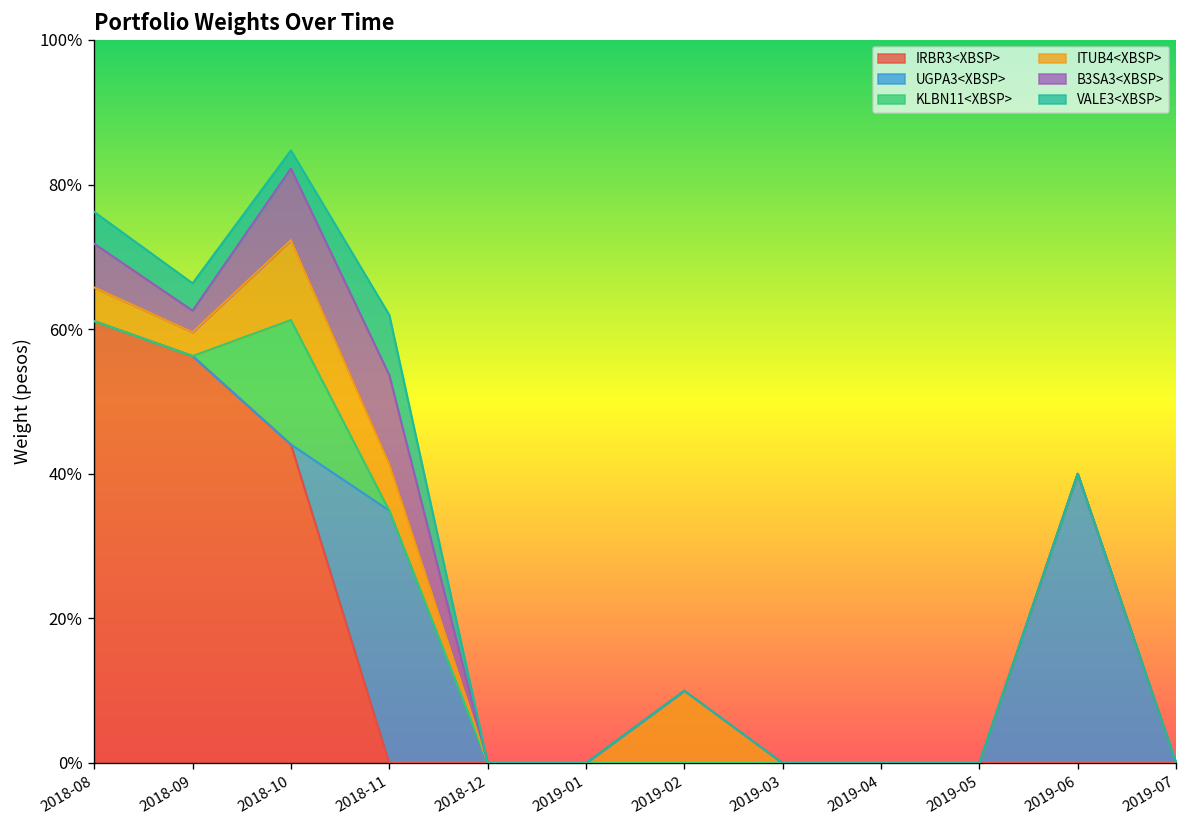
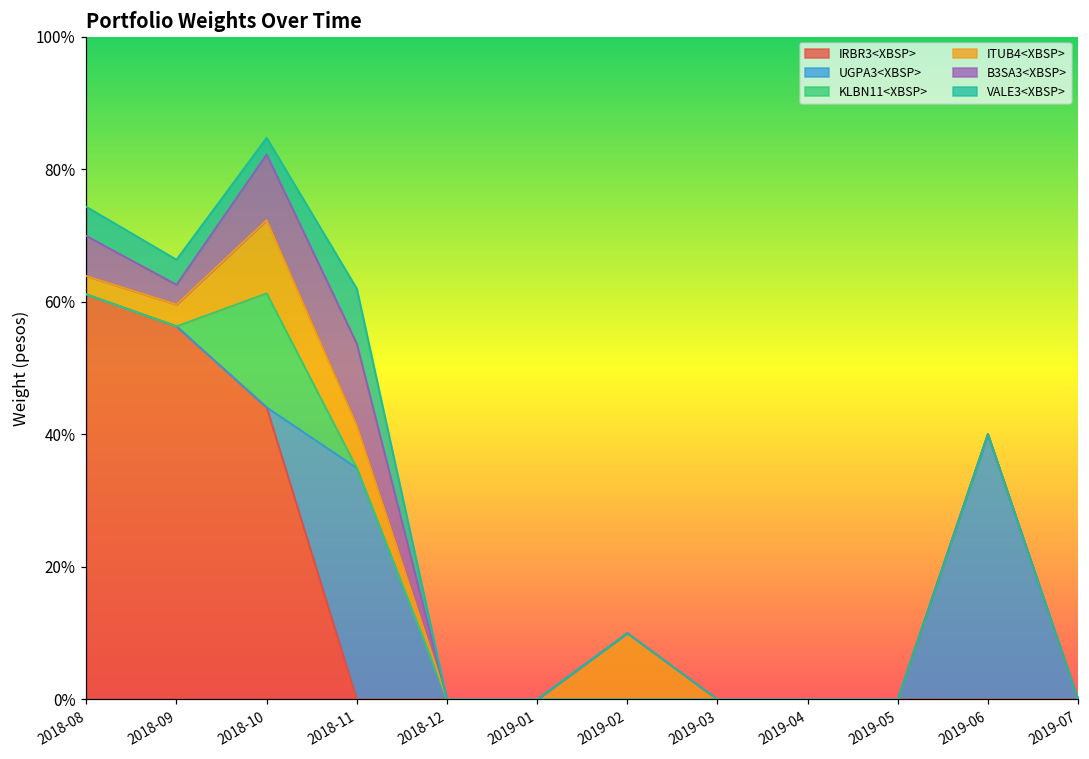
ITUB4<XBSP>, 2018-08: 5% -> 3%
